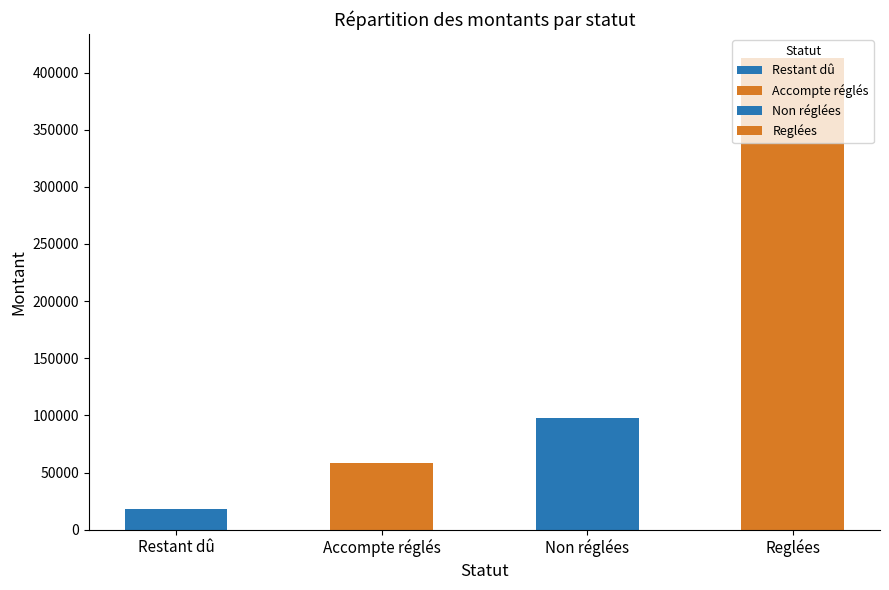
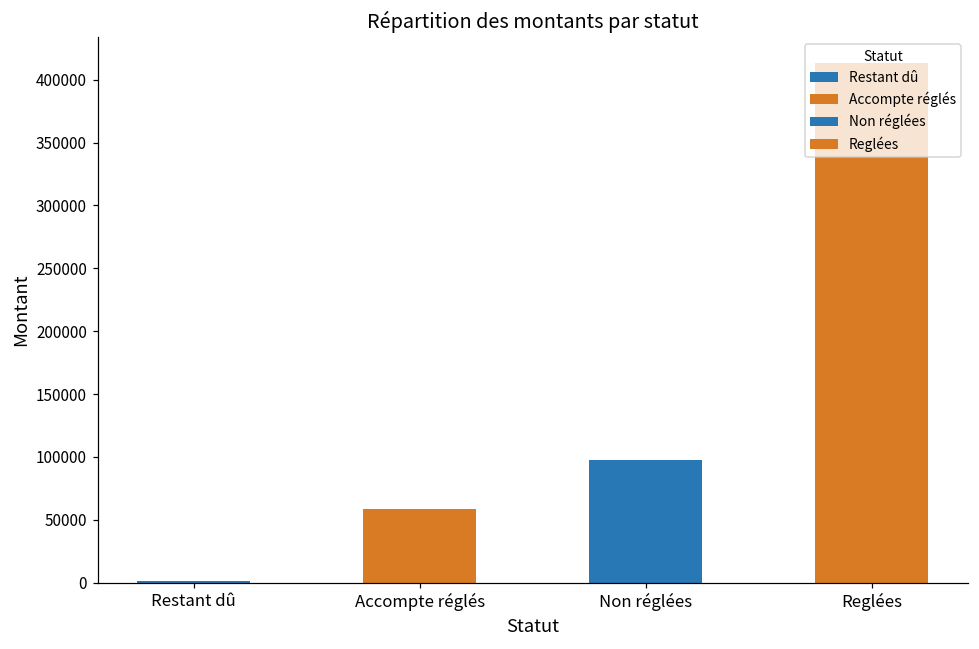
Restant dû: 18000 -> 2000
